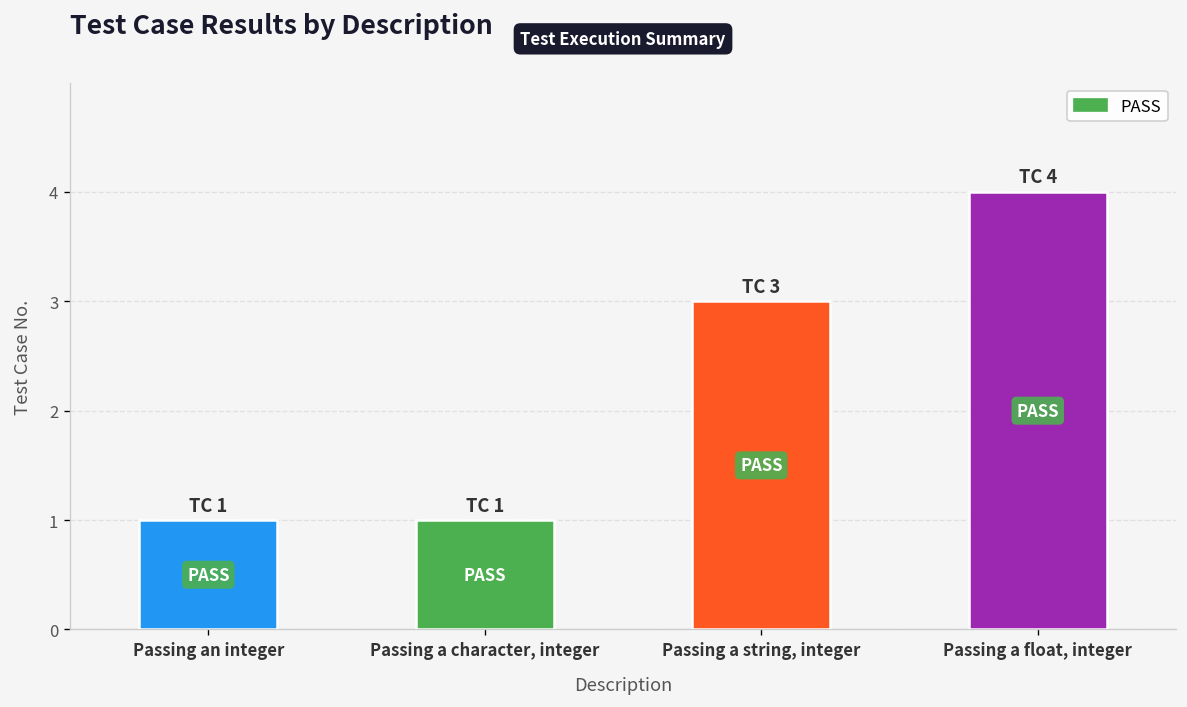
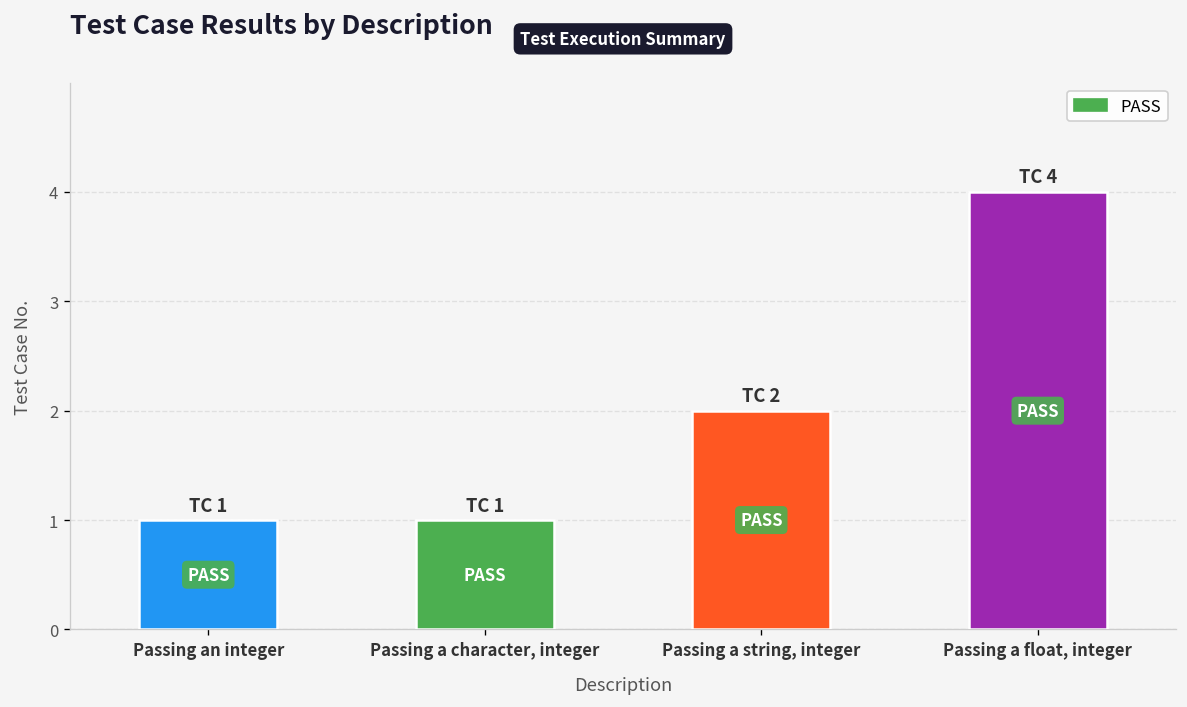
Passing a string, integer: 3 -> 2
